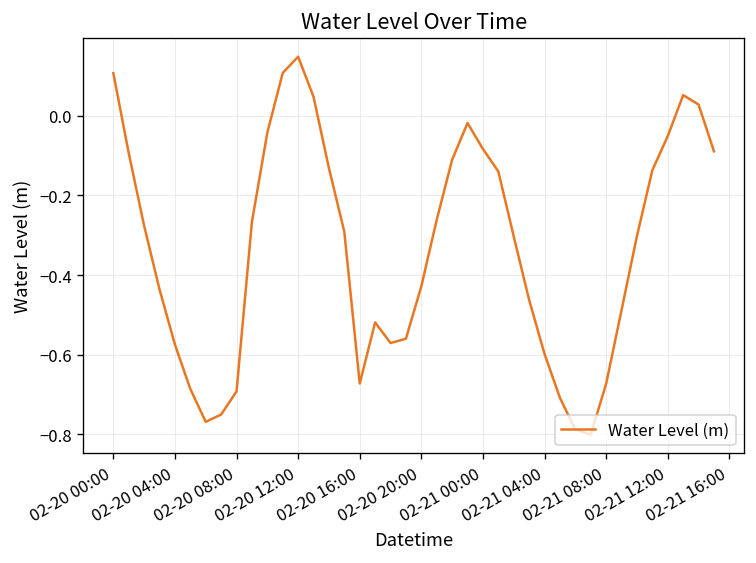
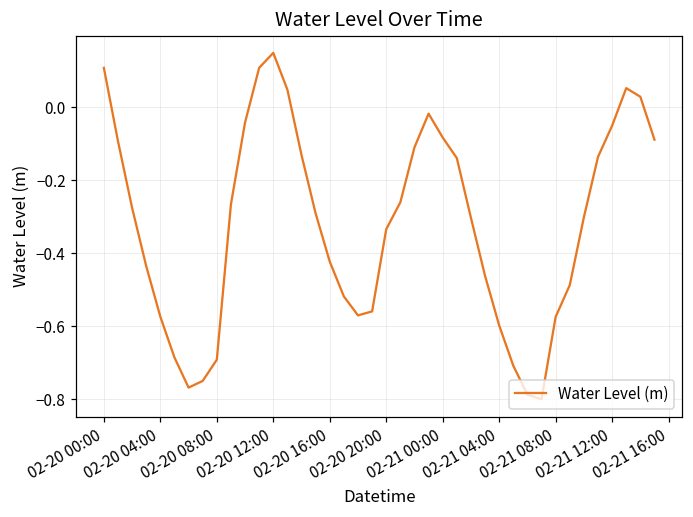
02-20 16:00: -0.67 -> -0.42
02-20 20:00: -0.43 -> -0.33
02-21 08:00: -0.67 -> -0.57
